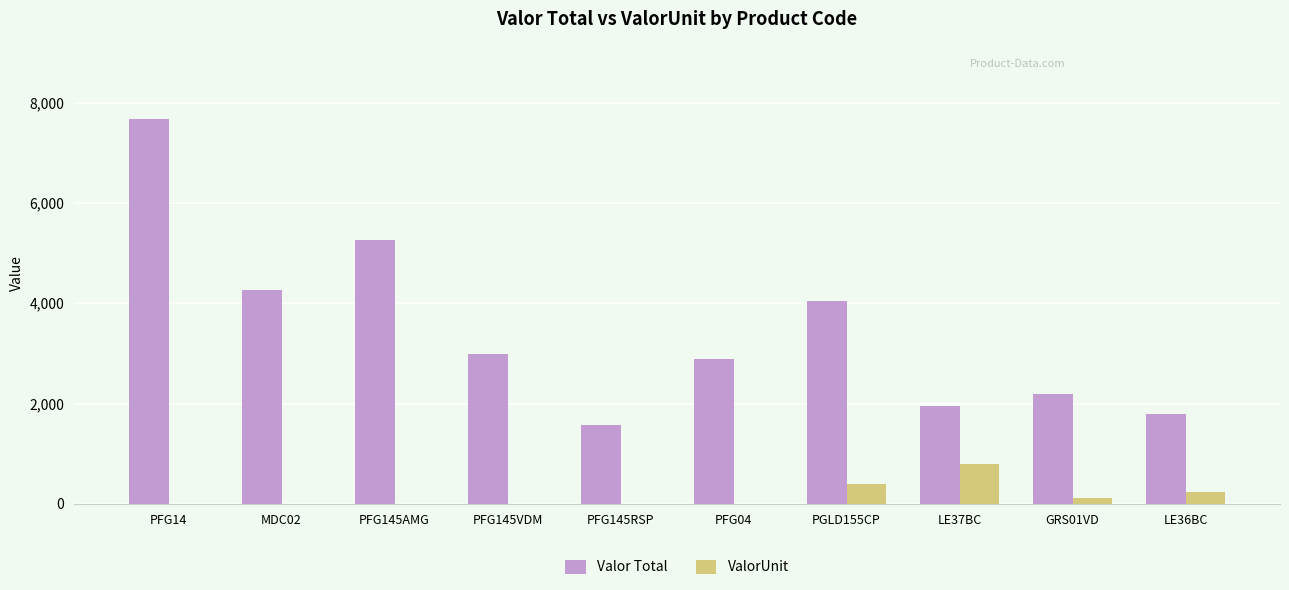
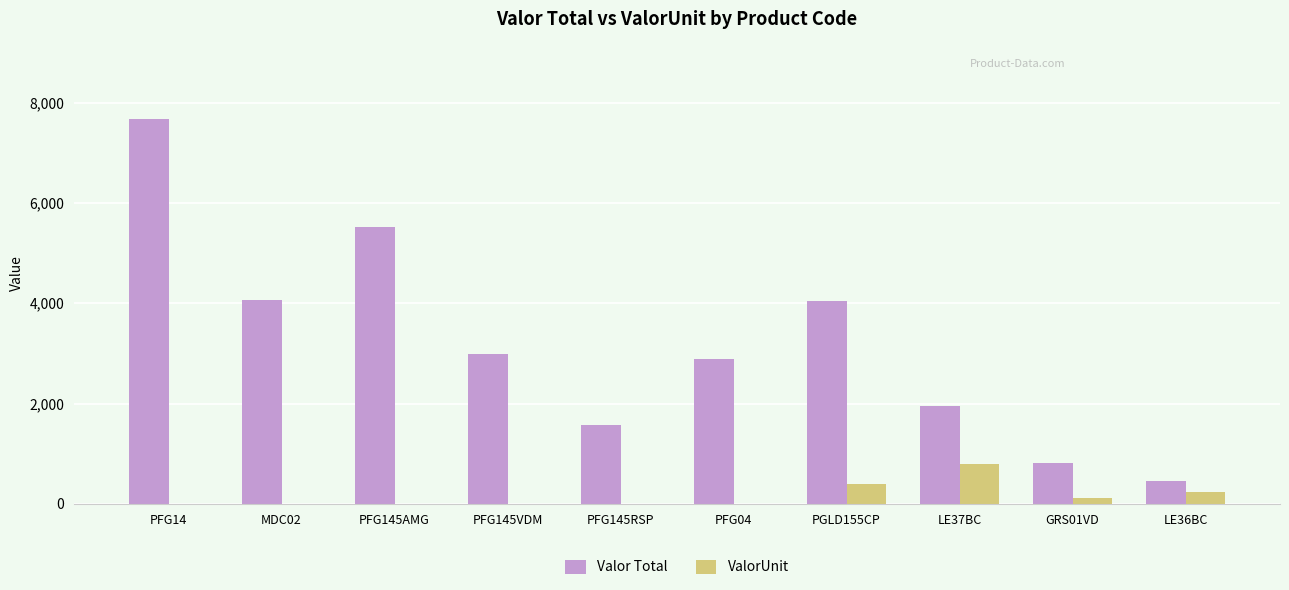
Valor Total, MDC02: 4,300 -> 4,100
Valor Total, PFG145AMG: 5,300 -> 5,500
Valor Total, GRS01VD: 2,200 -> 800
Valor Total, LE36BC: 1,800 -> 500
